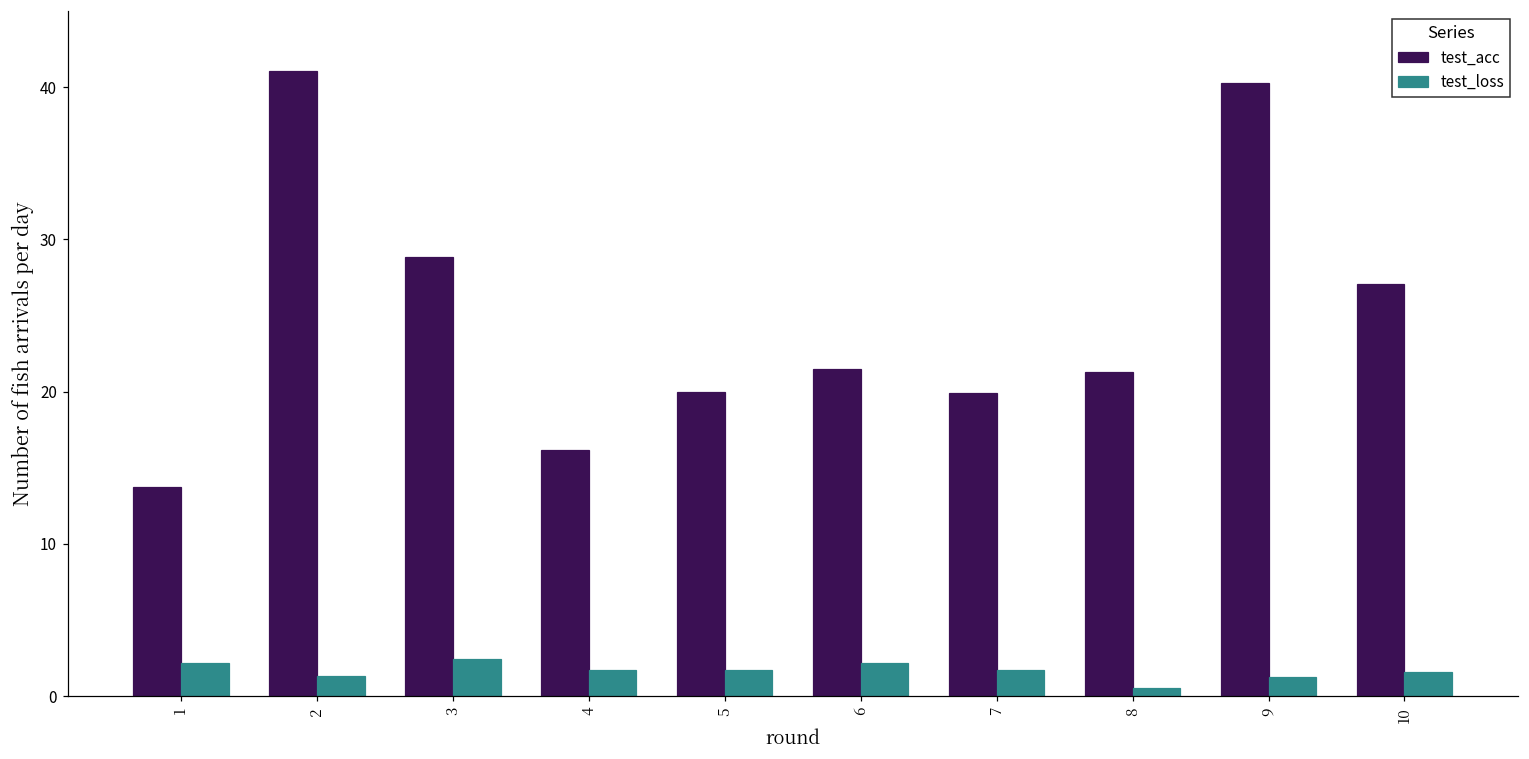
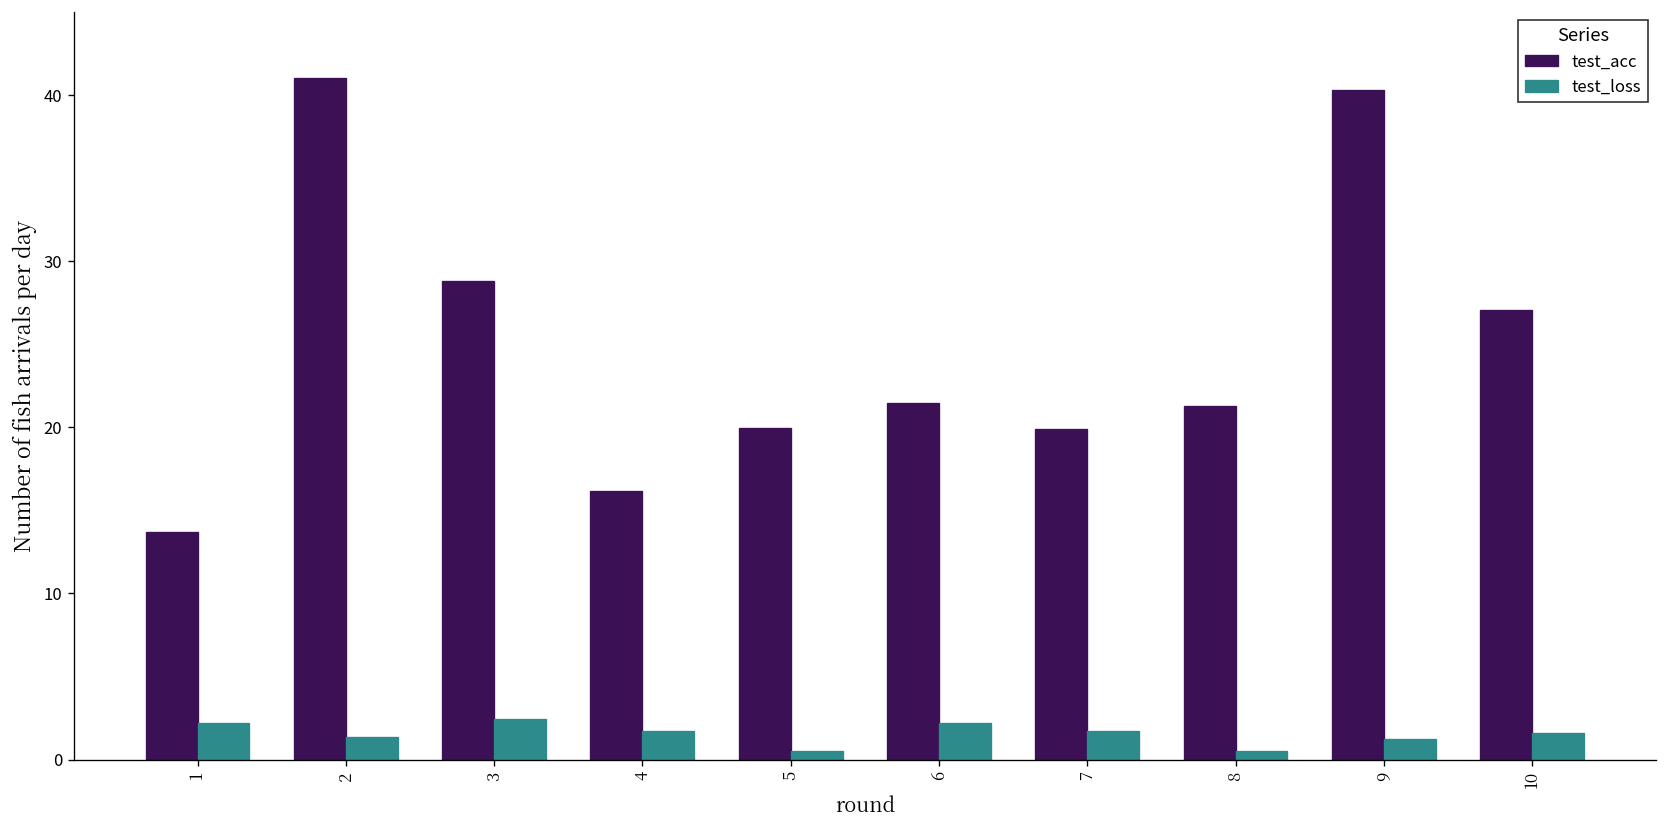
test_loss, 5: 1.7 -> 0.5
